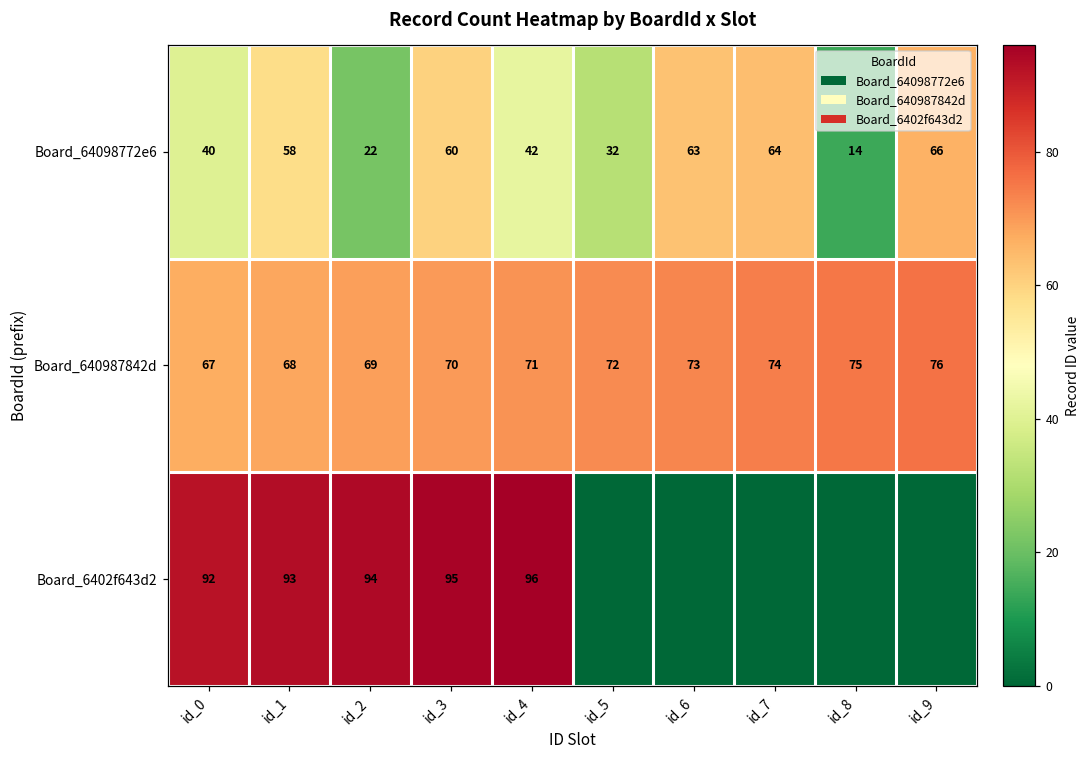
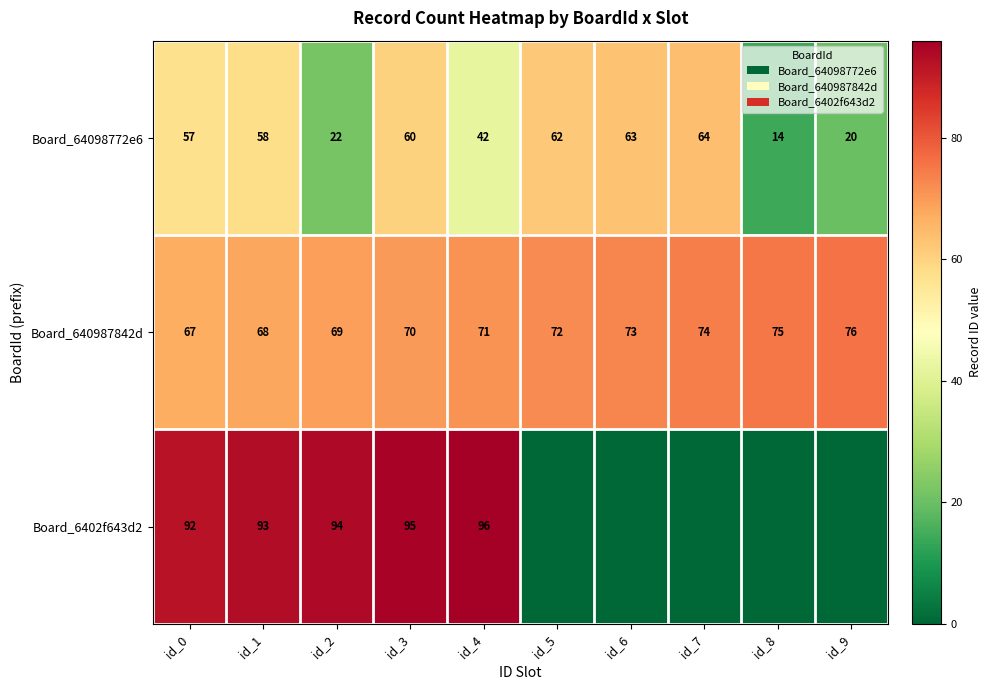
Board_64098772e6, id_0: 40 -> 57
Board_64098772e6, id_5: 32 -> 62
Board_64098772e6, id_9: 66 -> 20
